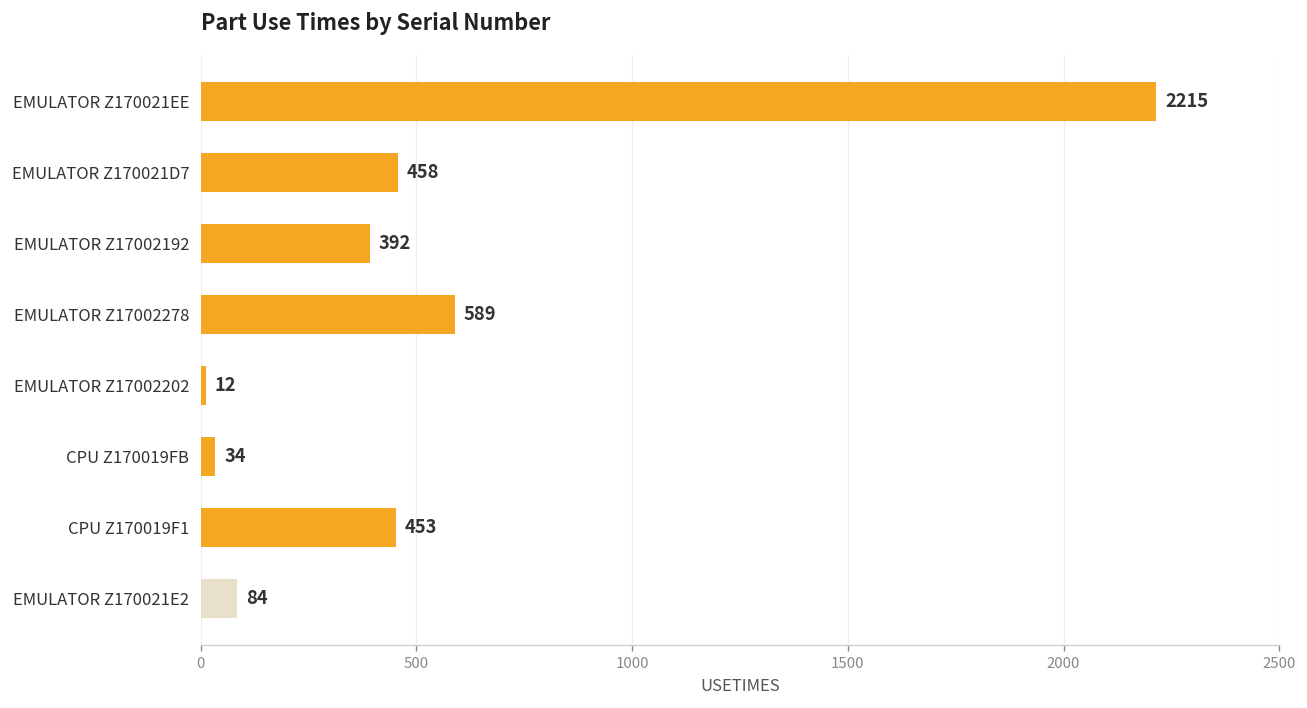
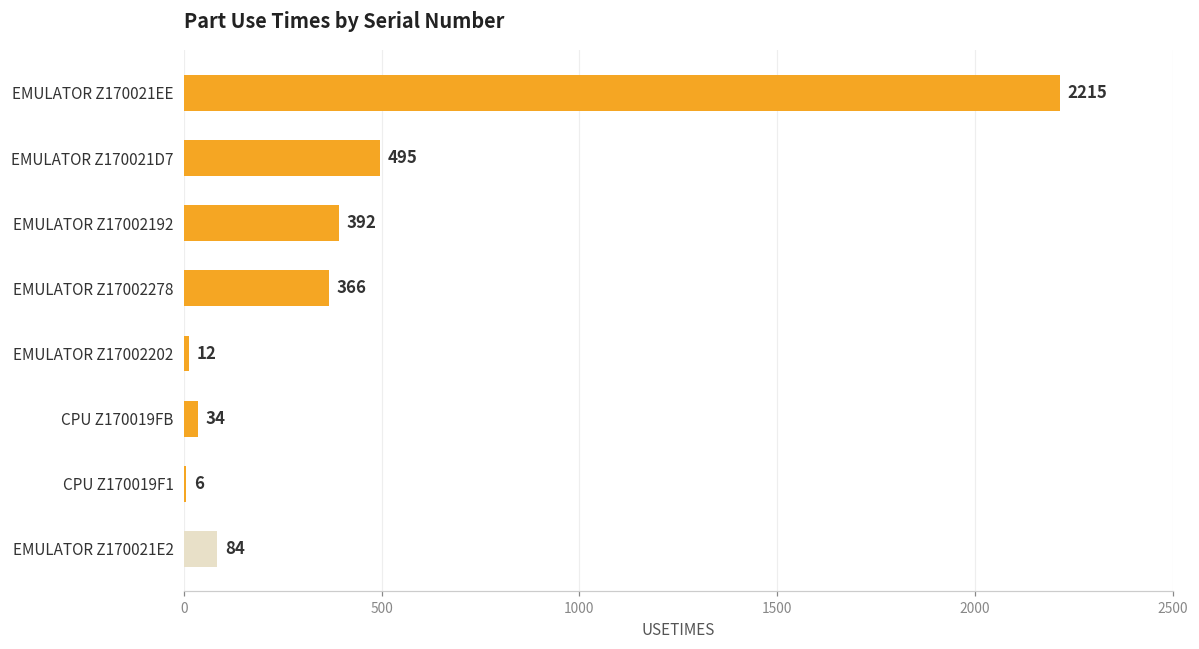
EMULATOR Z170021D7: 458 -> 495
EMULATOR Z17002278: 589 -> 366
CPU Z170019F1: 453 -> 6
